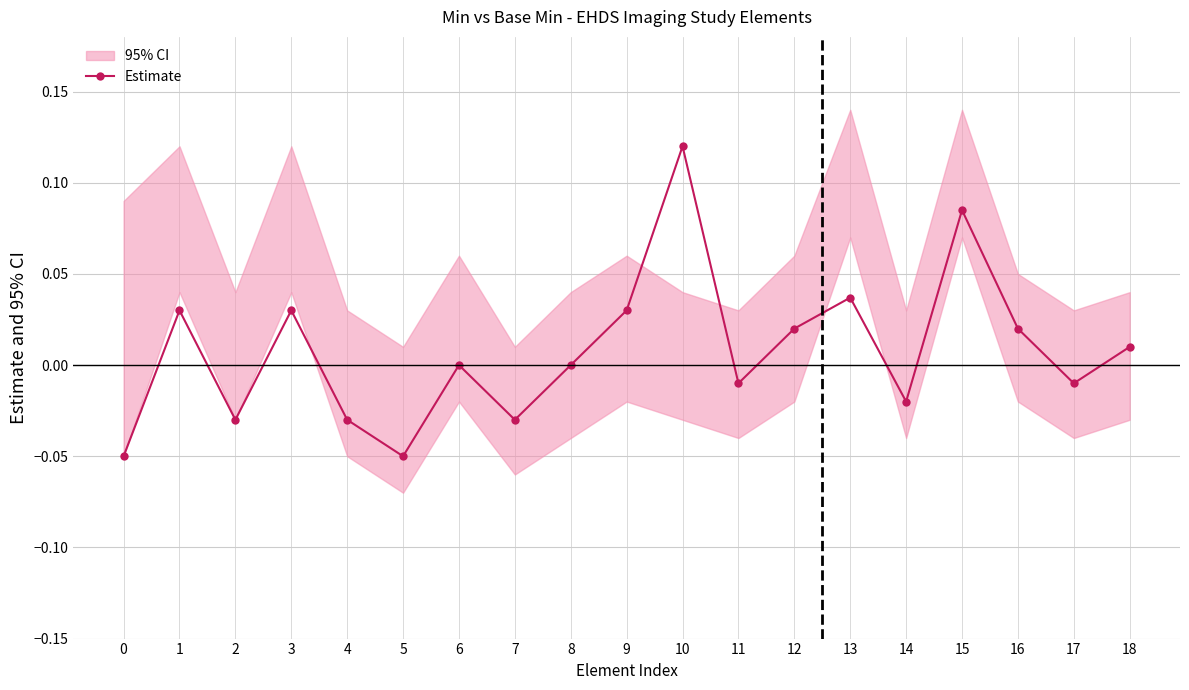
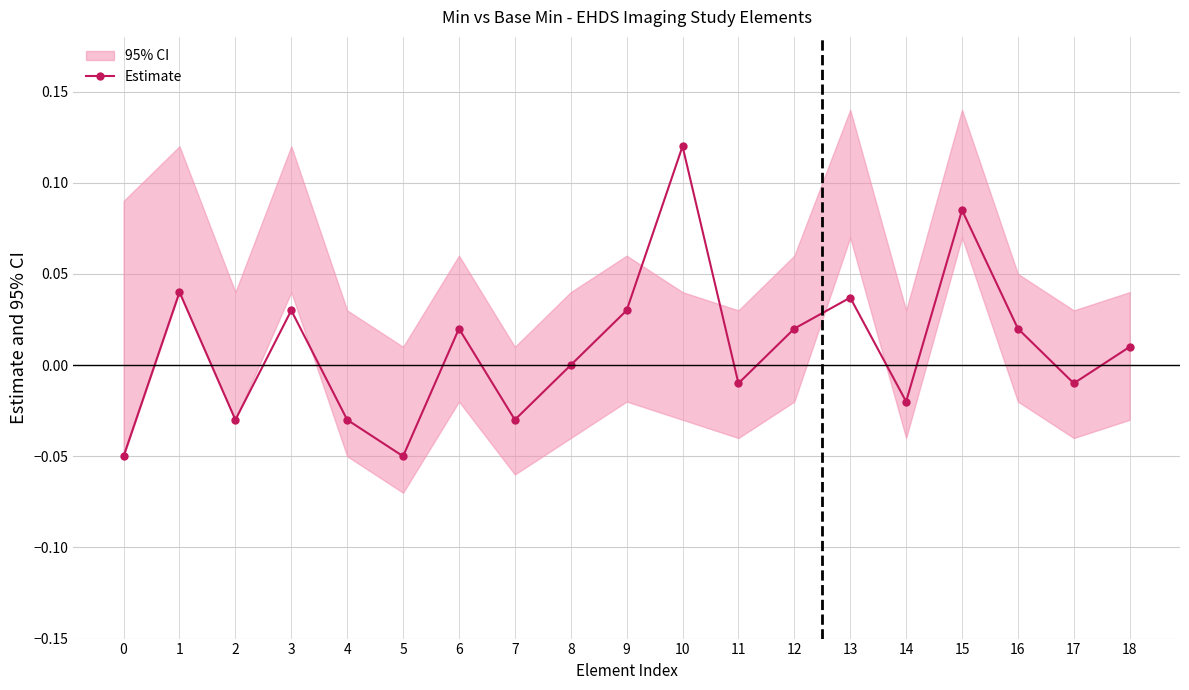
Estimate, 1: 0.03 -> 0.04
Estimate, 6: 0.00 -> 0.02
